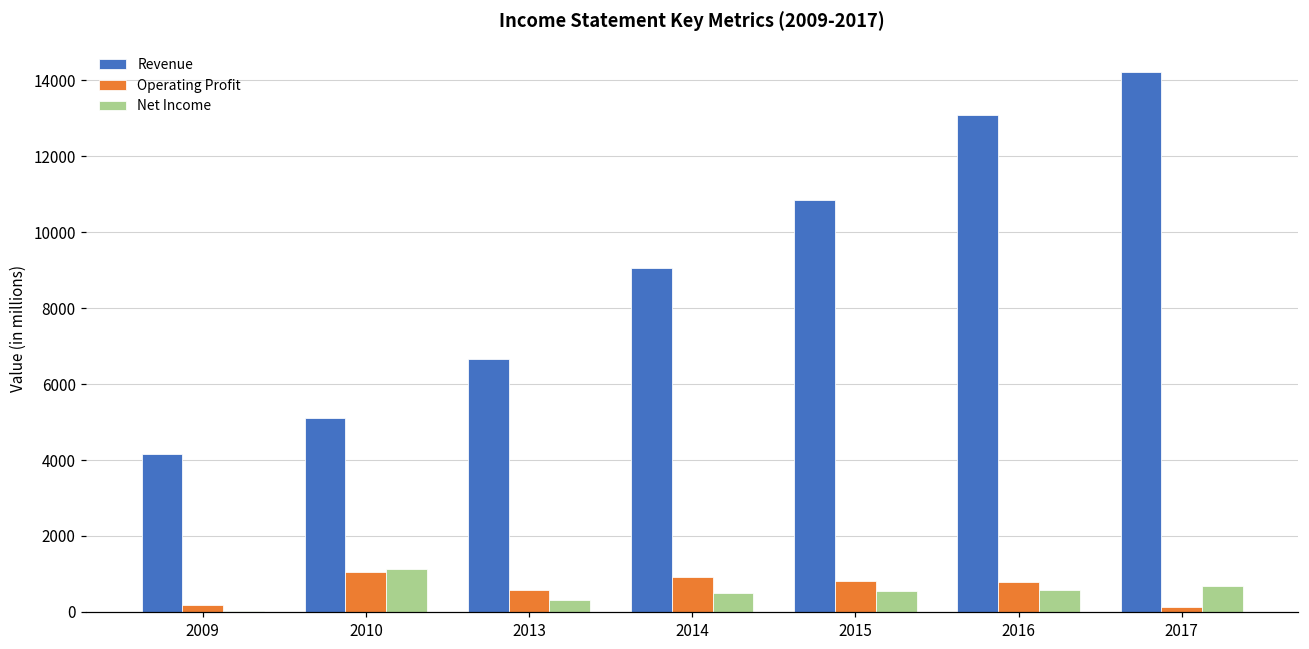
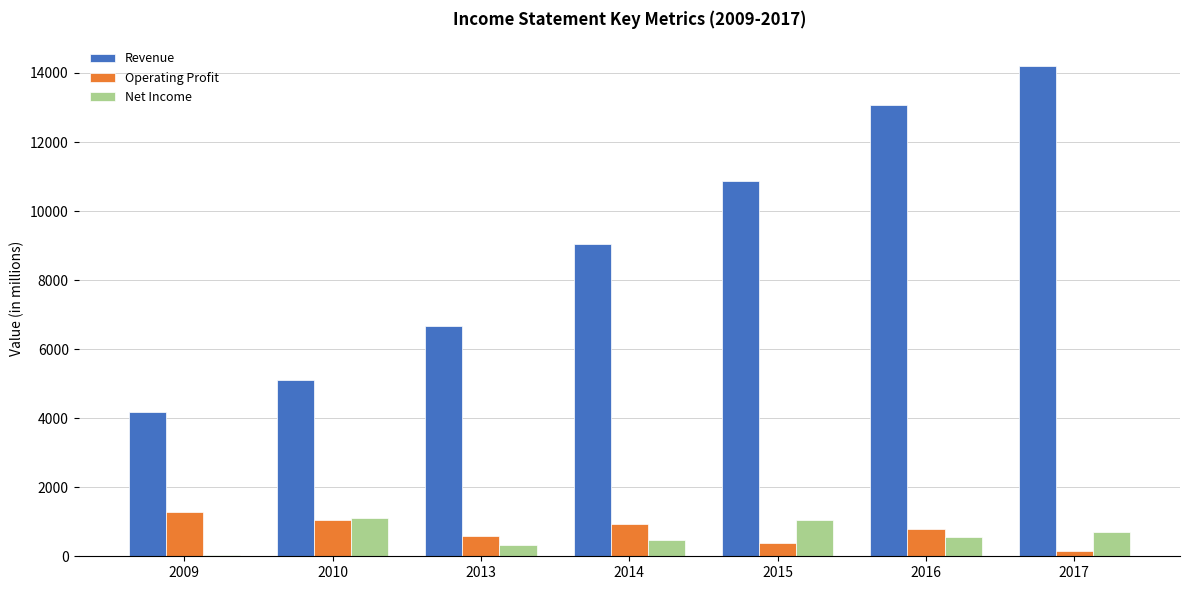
Operating Profit, 2009: 200 -> 1300
Operating Profit, 2015: 800 -> 400
Net Income, 2015: 500 -> 1000
